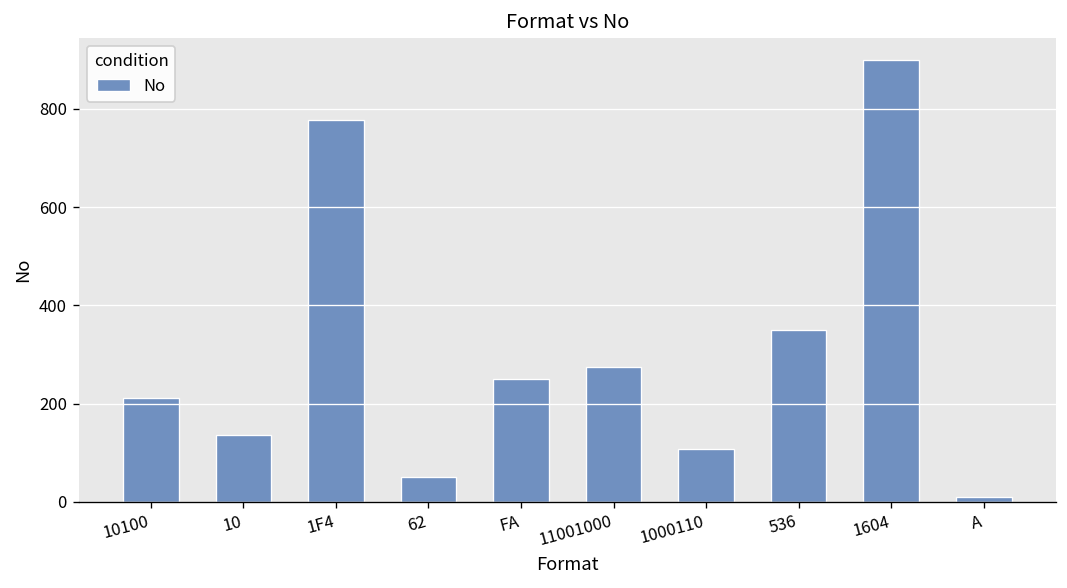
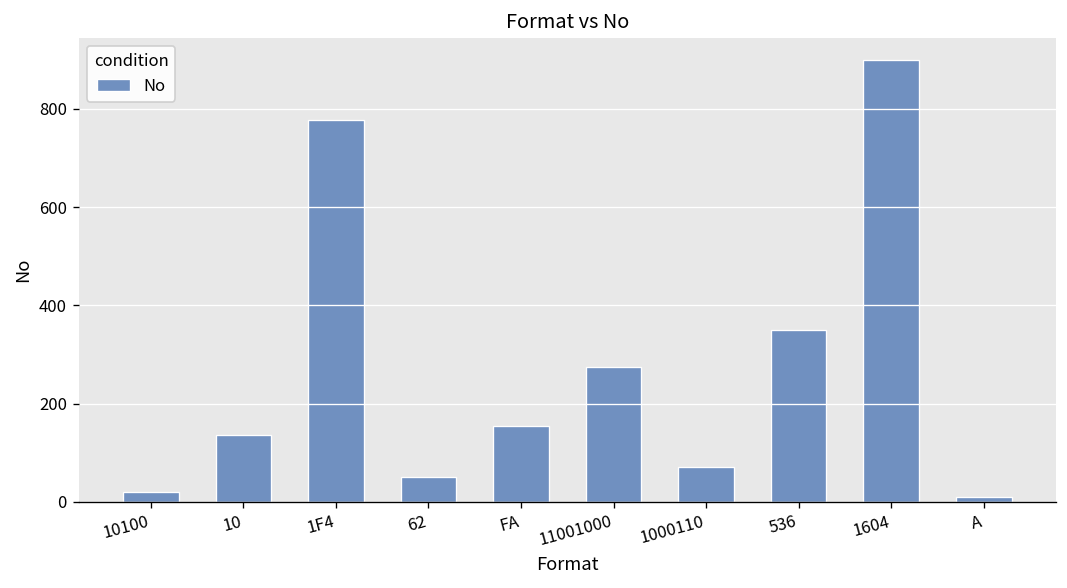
10100: 210 -> 20
FA: 250 -> 160
1000110: 110 -> 70
